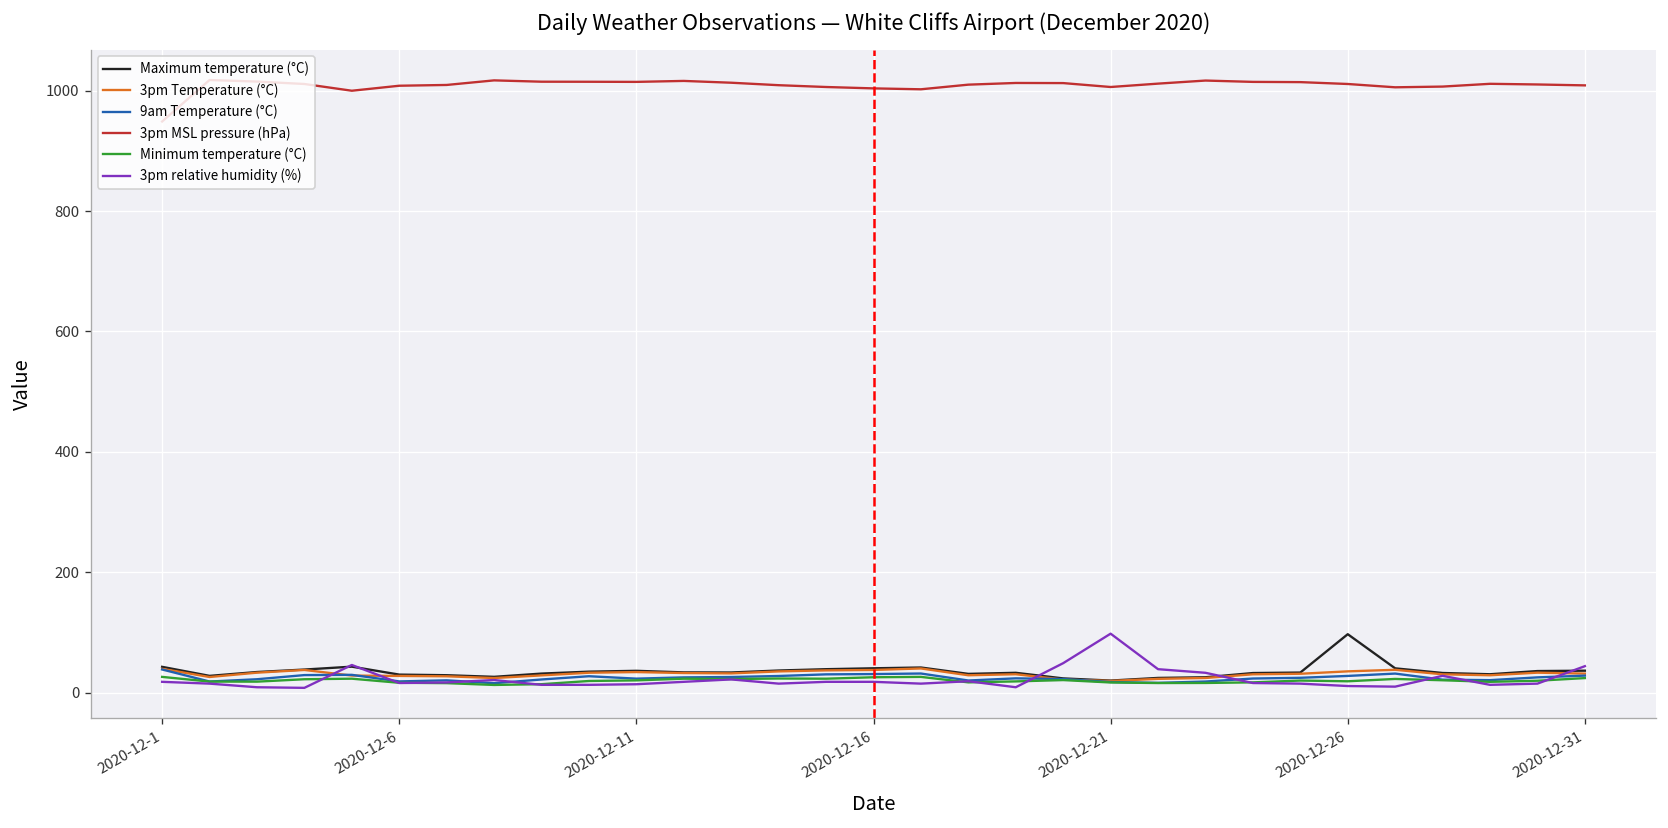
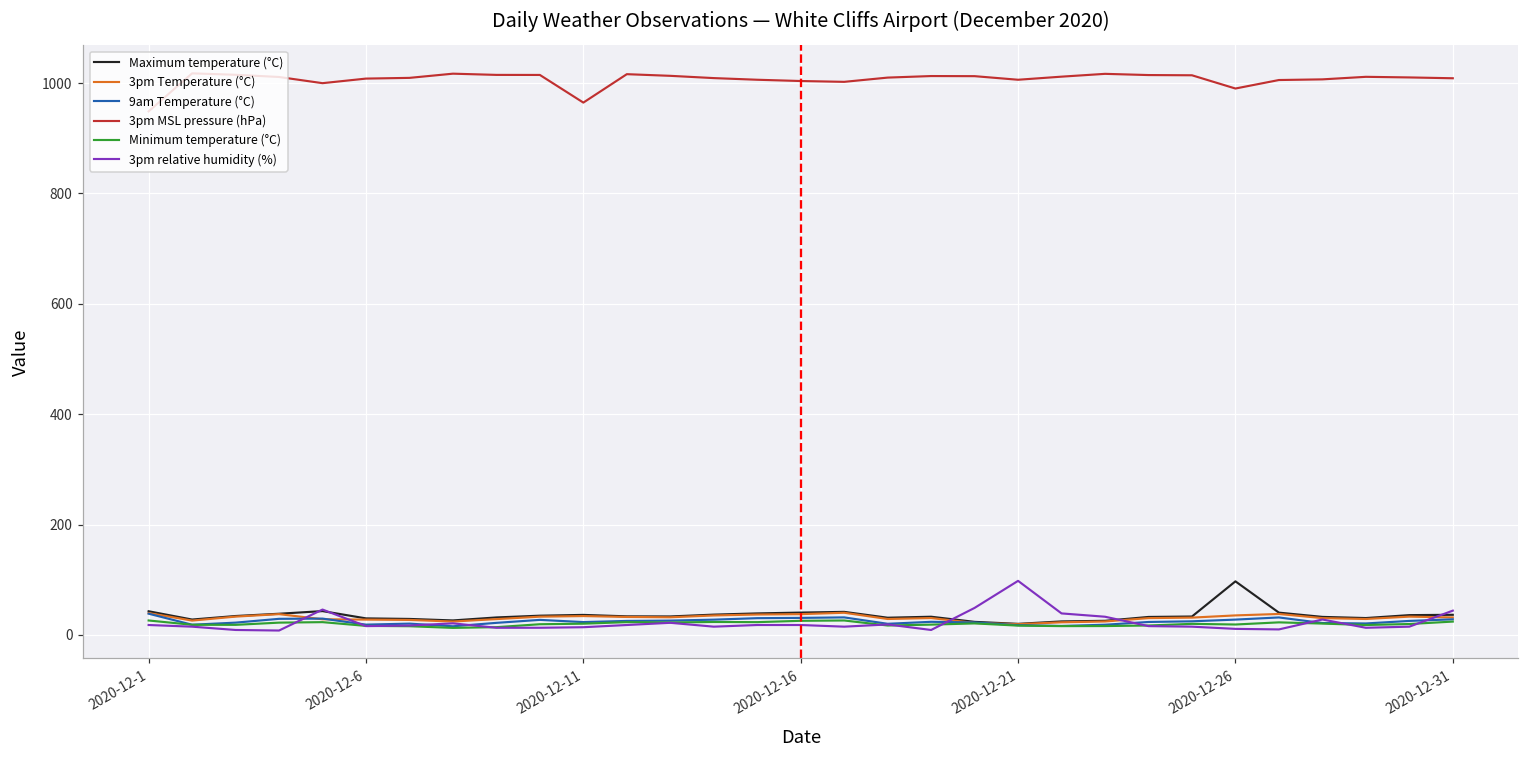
3pm MSL pressure (hPa), 2020-12-11: 1010 -> 960
3pm MSL pressure (hPa), 2020-12-26: 1010 -> 990
